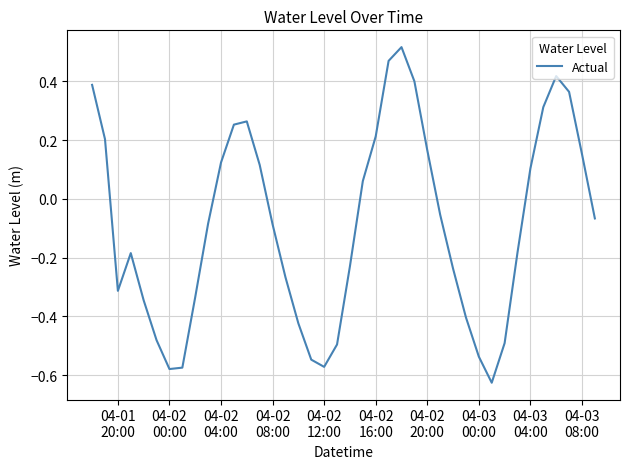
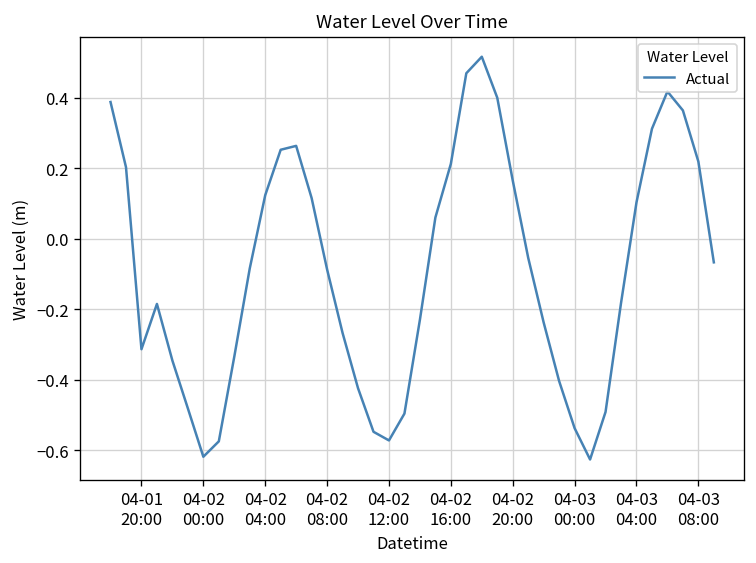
04-02 00:00: -0.58 -> -0.62
04-03 08:00: 0.15 -> 0.22
